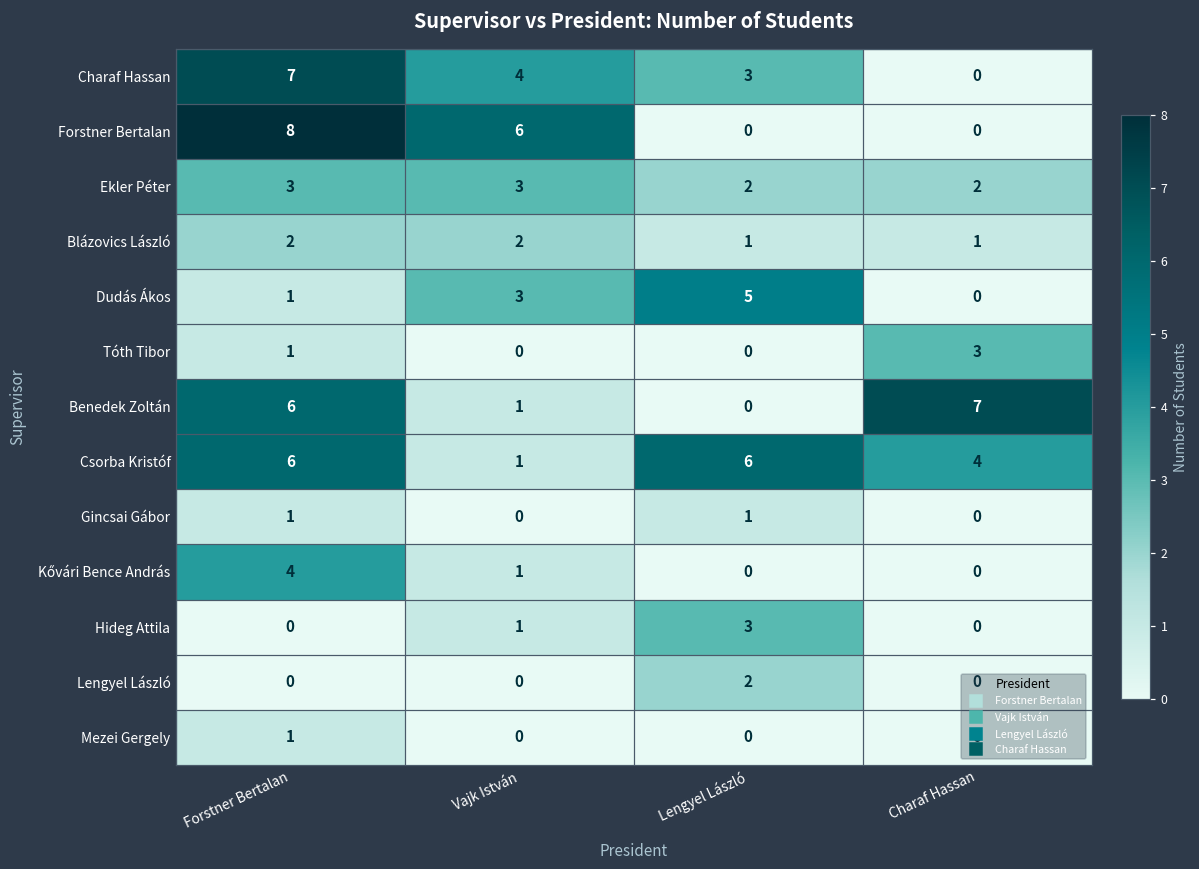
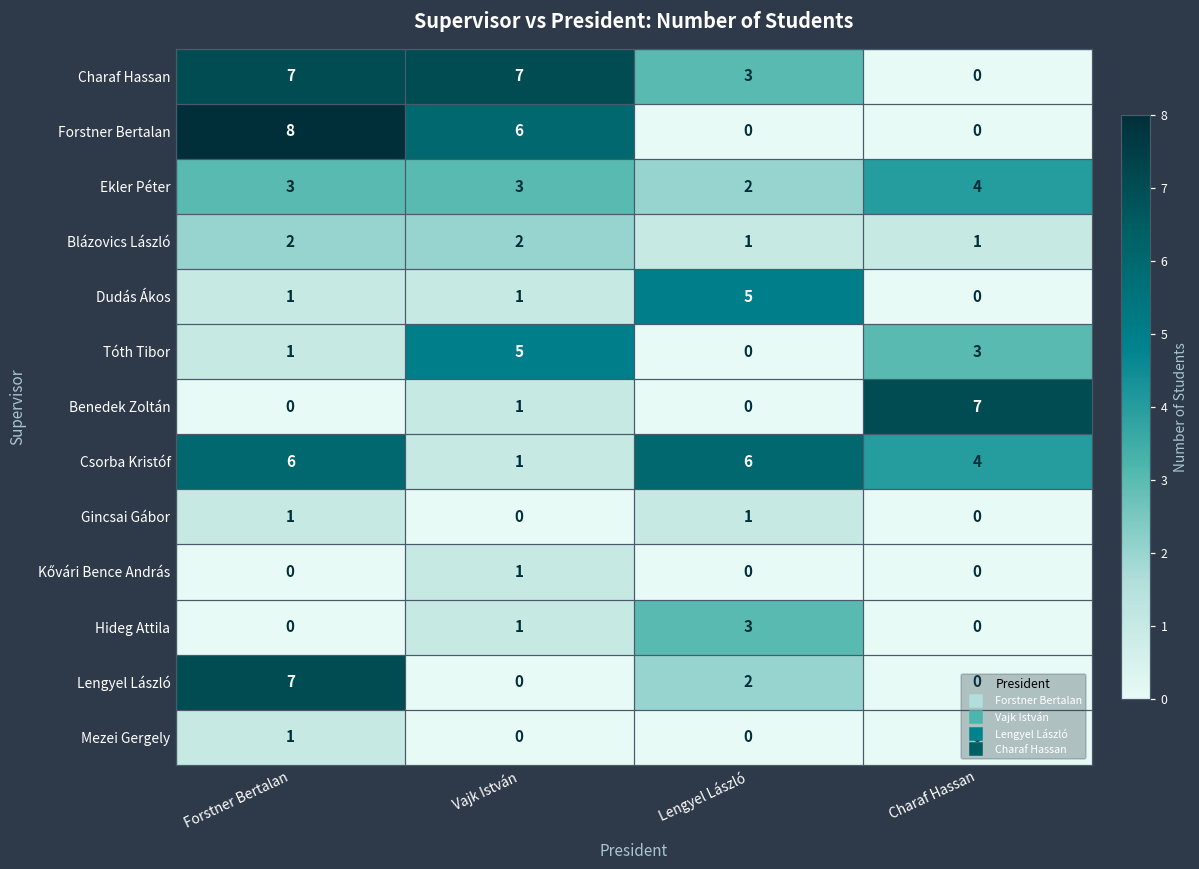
Charaf Hassan, Vajk István: 4 -> 7
Ekler Péter, Charaf Hassan: 2 -> 4
Dudás Ákos, Vajk István: 3 -> 1
Tóth Tibor, Vajk István: 0 -> 5
Benedek Zoltán, Forstner Bertalan: 6 -> 0
Kővári Bence András, Forstner Bertalan: 4 -> 0
Lengyel László, Forstner Bertalan: 0 -> 7
